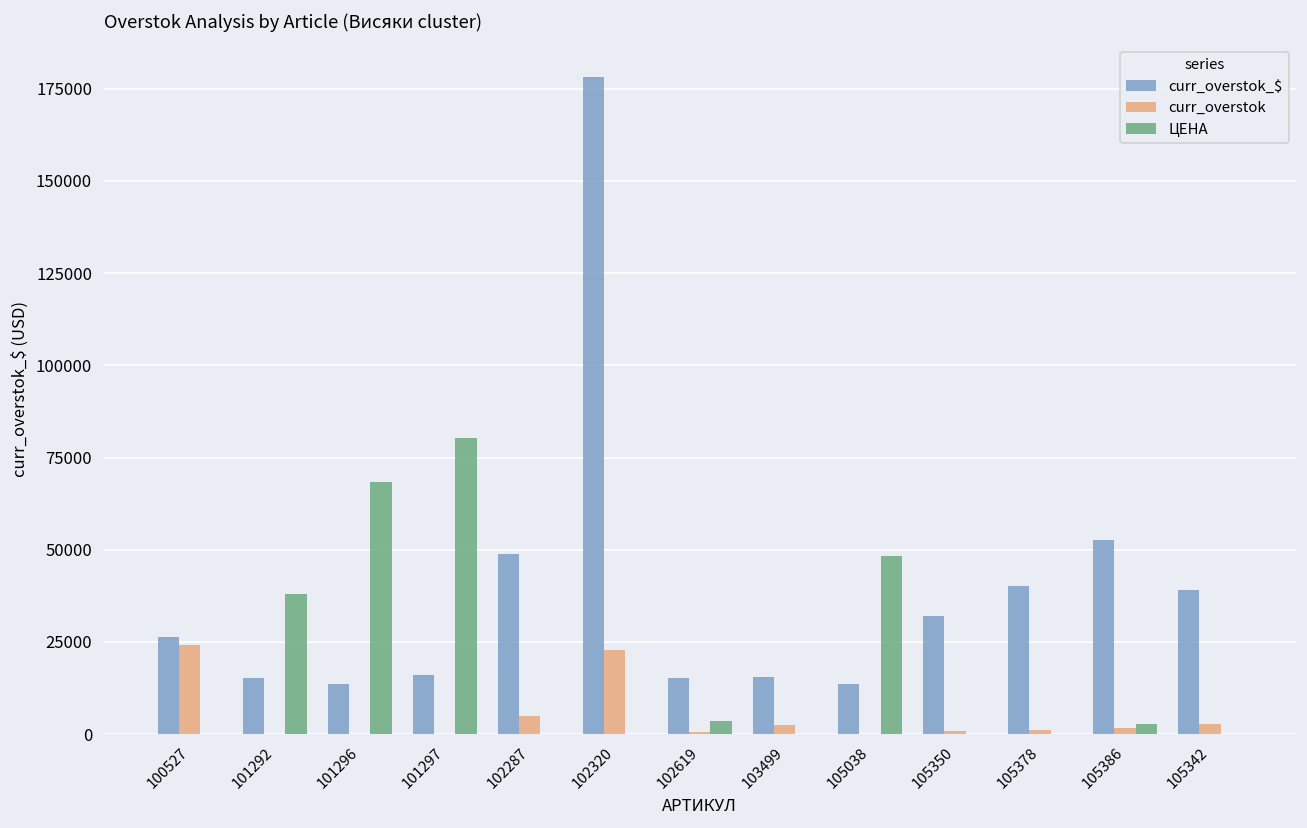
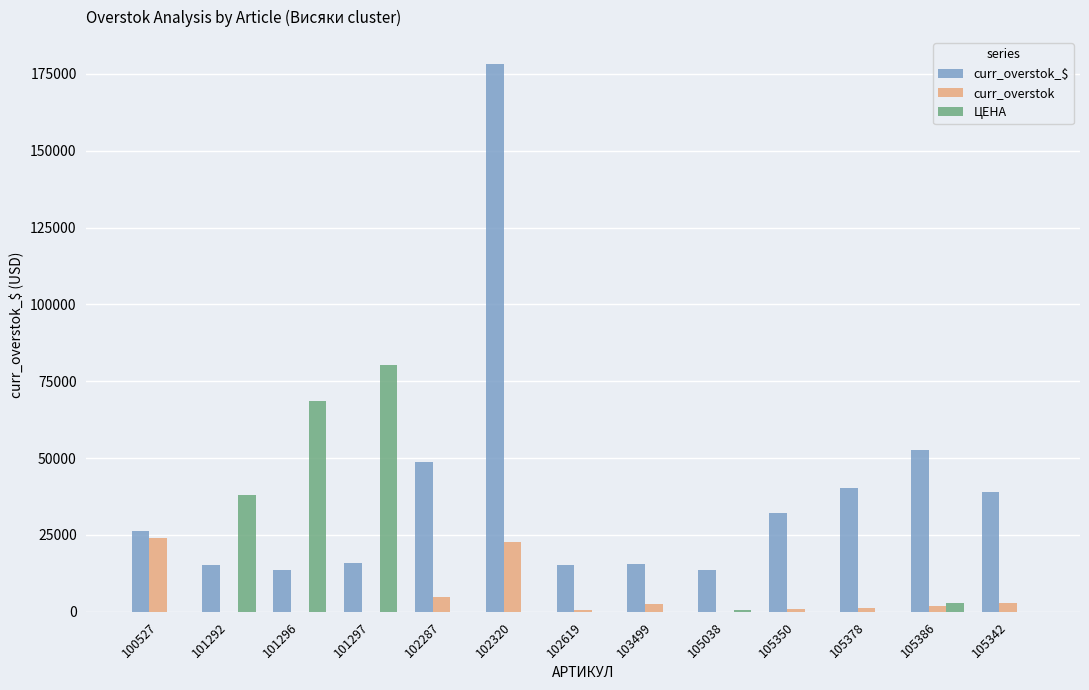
ЦЕНА, 102619: 4000 -> 0
ЦЕНА, 105038: 48000 -> 1000
